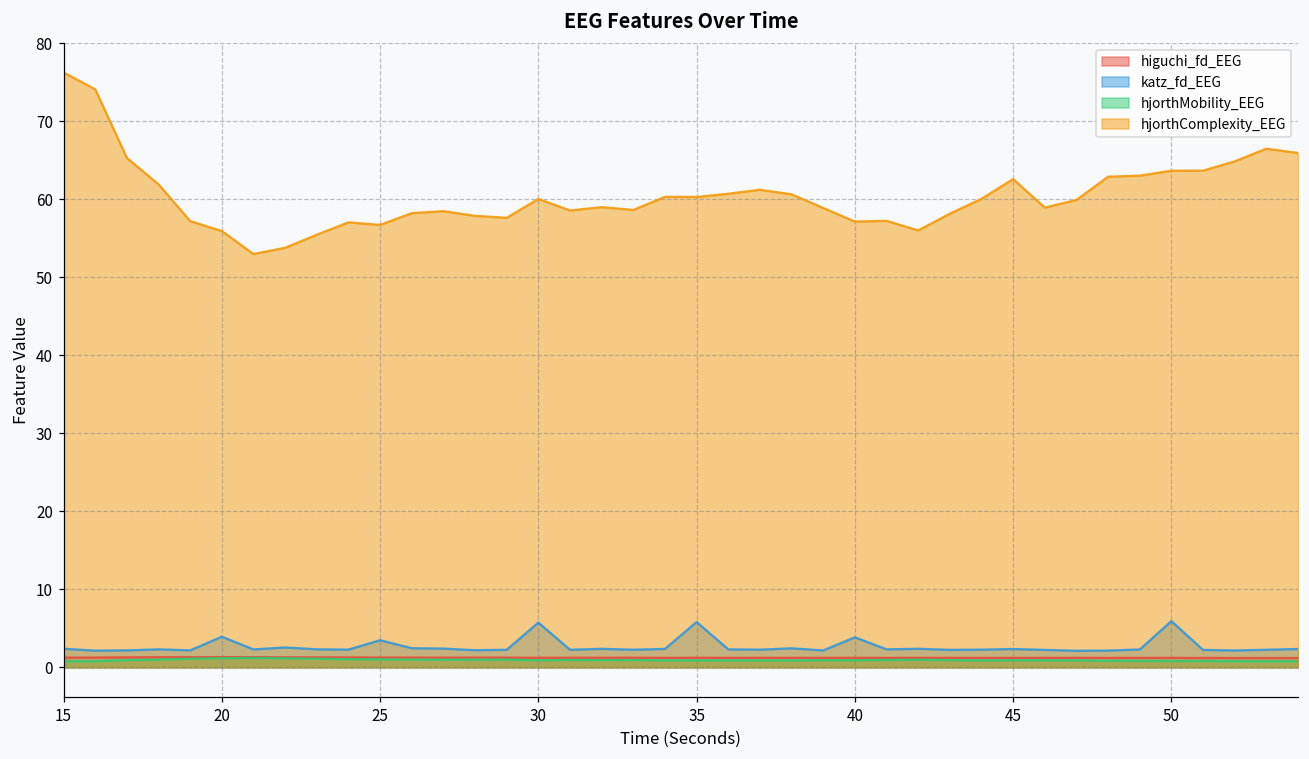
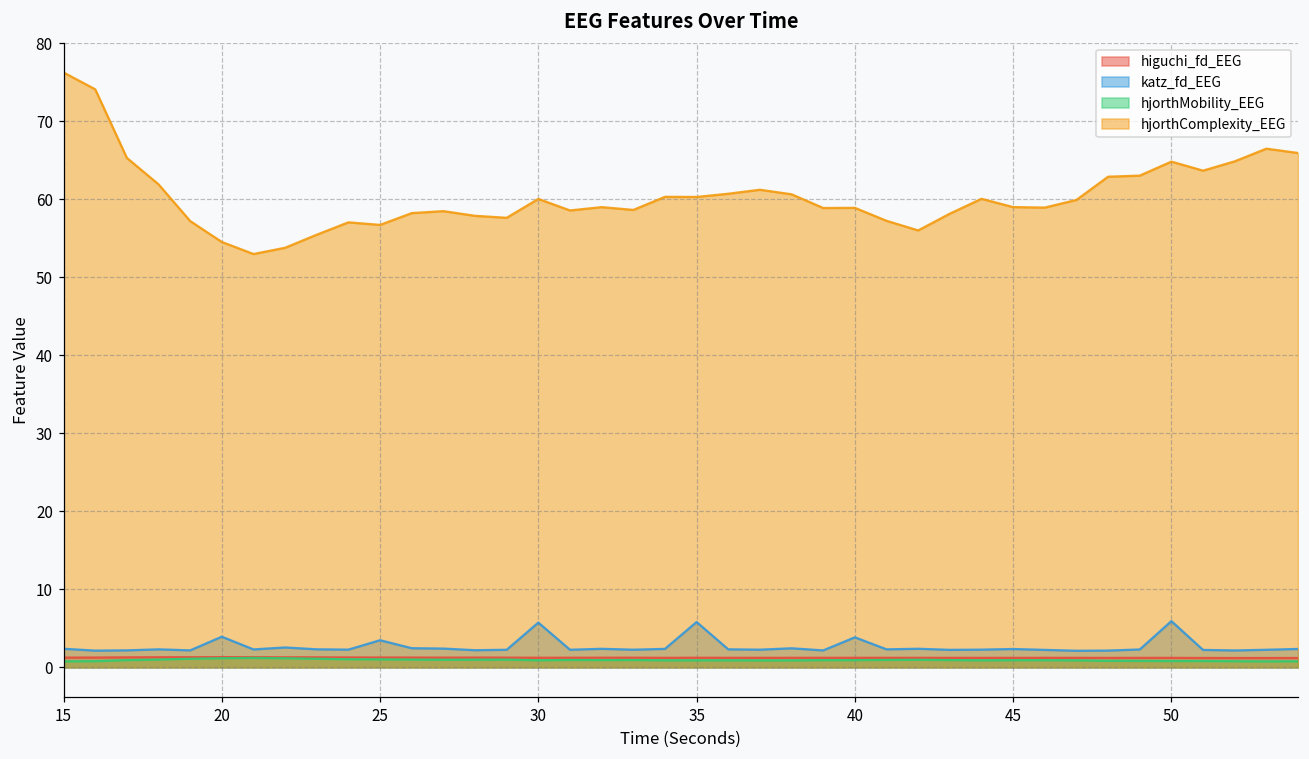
hjorthComplexity_EEG, 20: 56 -> 55
hjorthComplexity_EEG, 40: 57 -> 59
hjorthComplexity_EEG, 45: 63 -> 59
hjorthComplexity_EEG, 50: 64 -> 65
